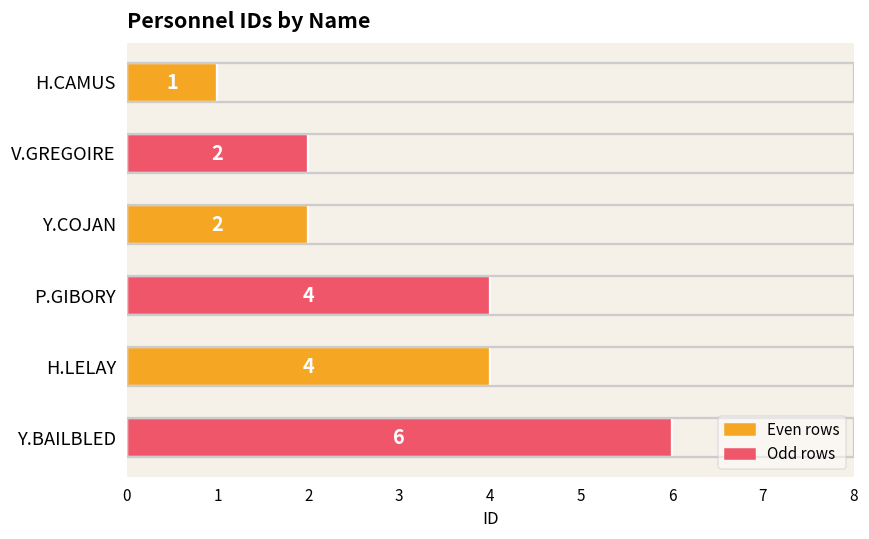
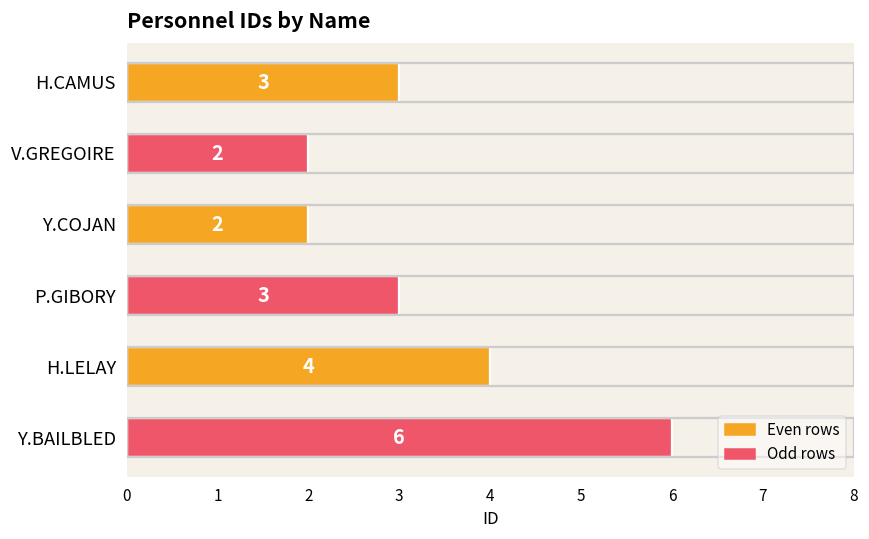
H.CAMUS: 1 -> 3
P.GIBORY: 4 -> 3
